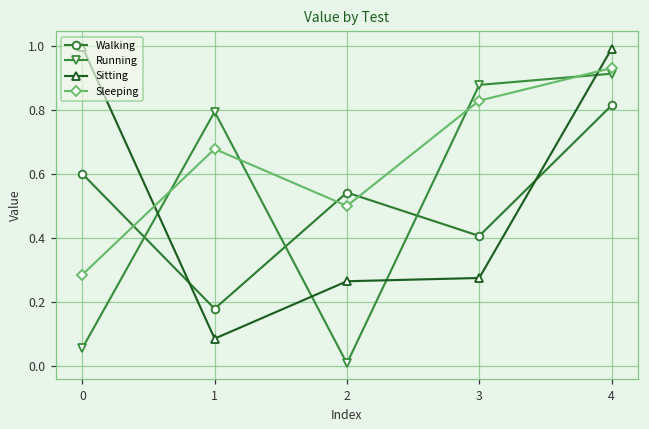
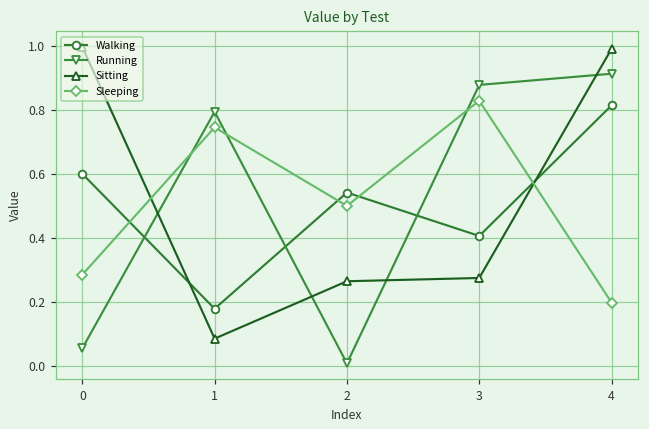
Sleeping, 1: 0.68 -> 0.74
Sleeping, 4: 0.93 -> 0.20
